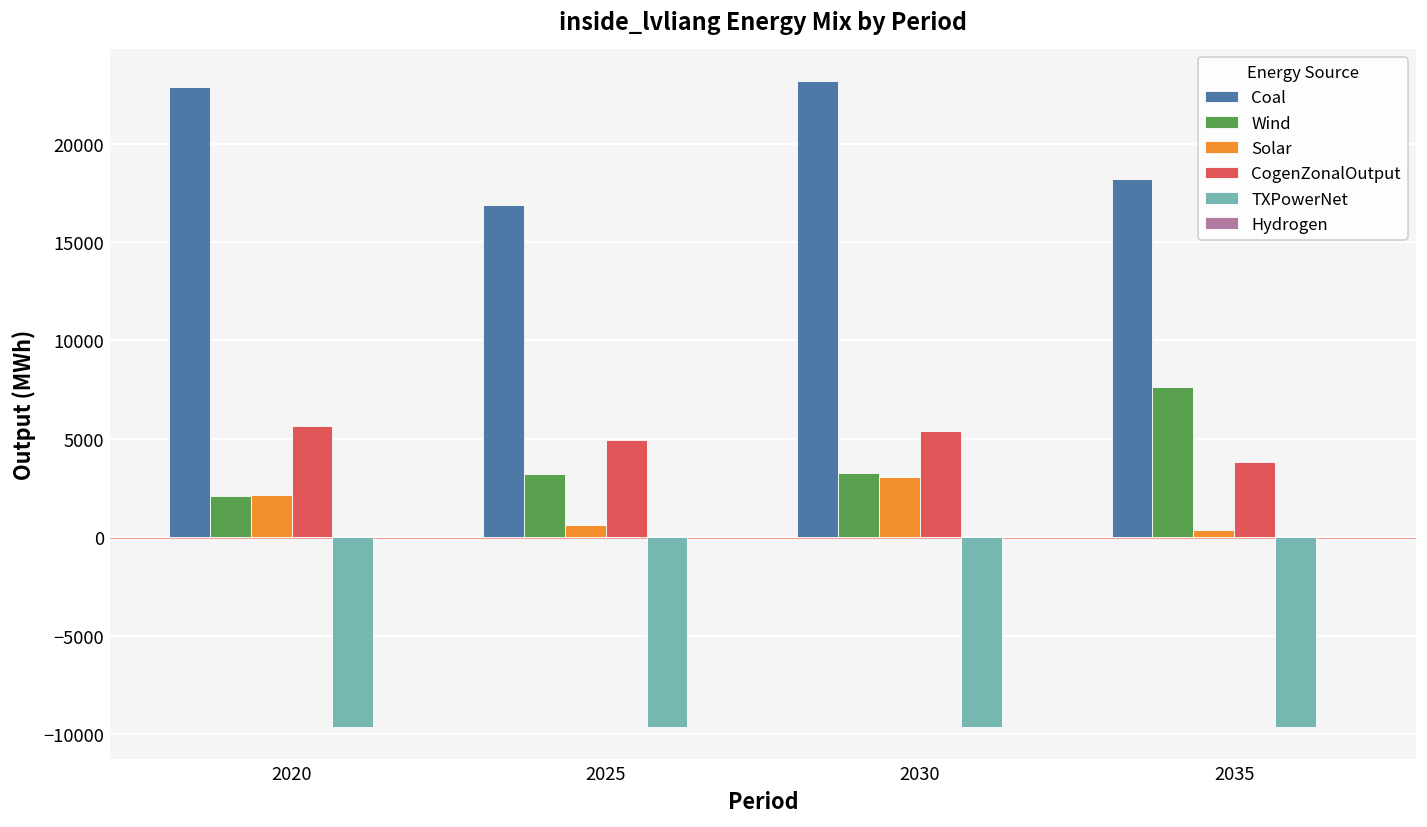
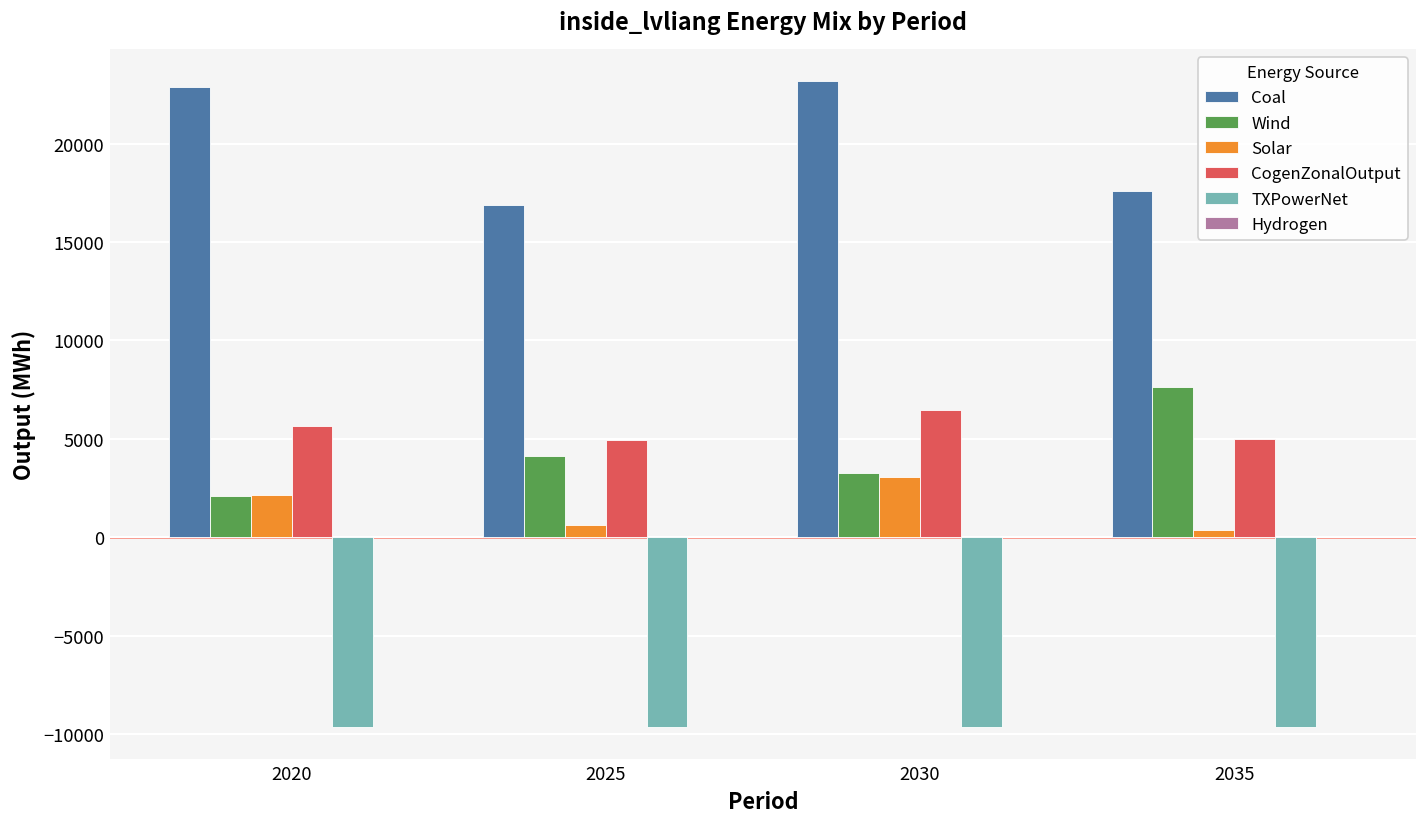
Wind, 2025: 3200 -> 4200
CogenZonalOutput, 2030: 5400 -> 6500
Coal, 2035: 18200 -> 17600
CogenZonalOutput, 2035: 3800 -> 5000
